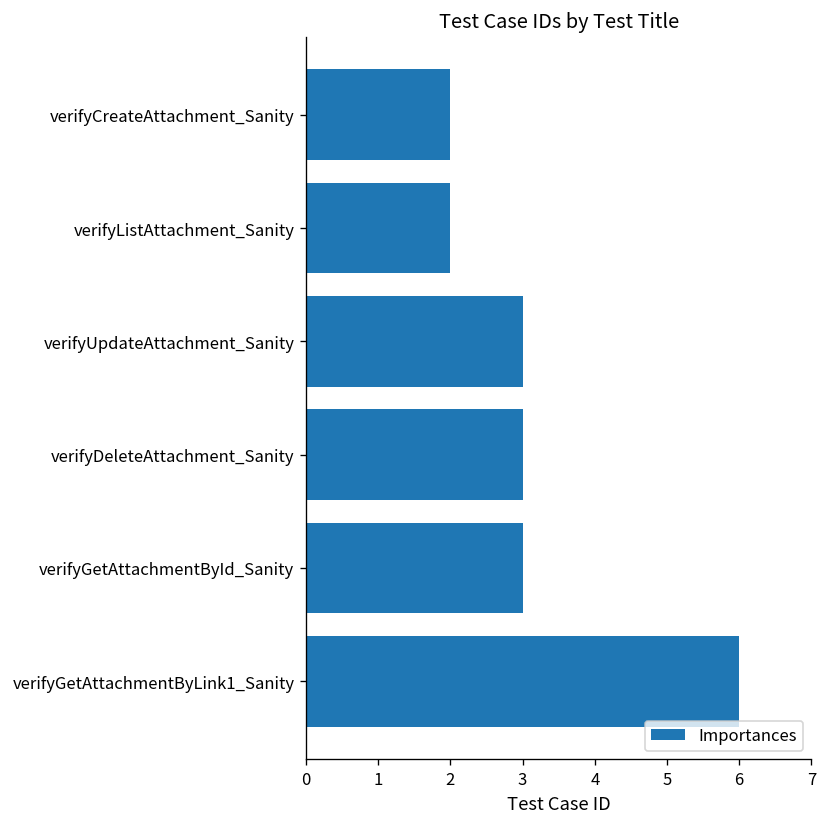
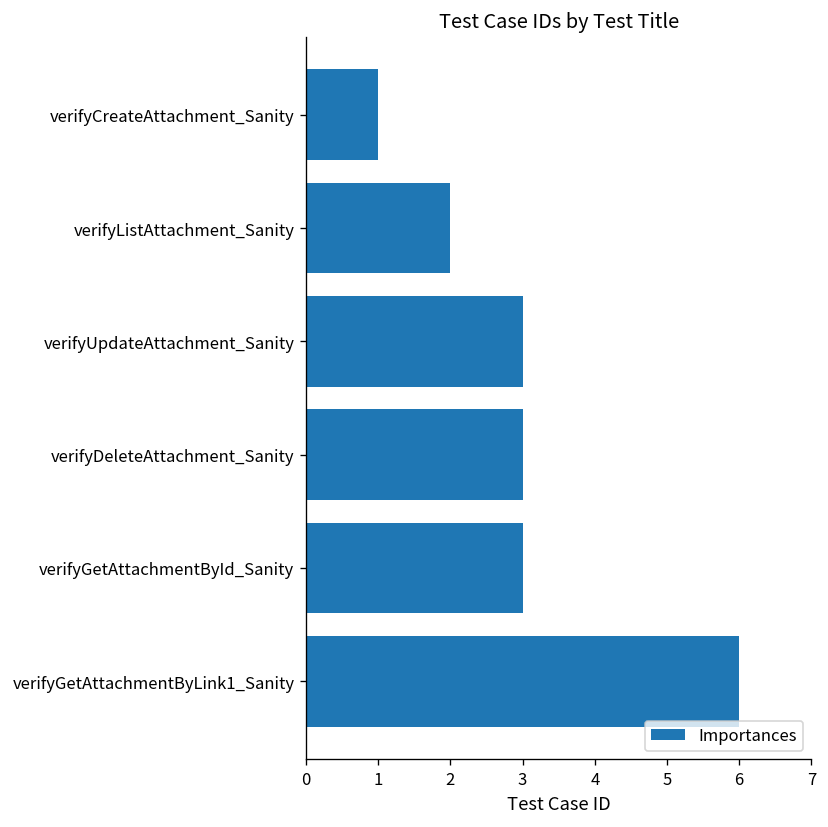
verifyCreateAttachment_Sanity: 2 -> 1
